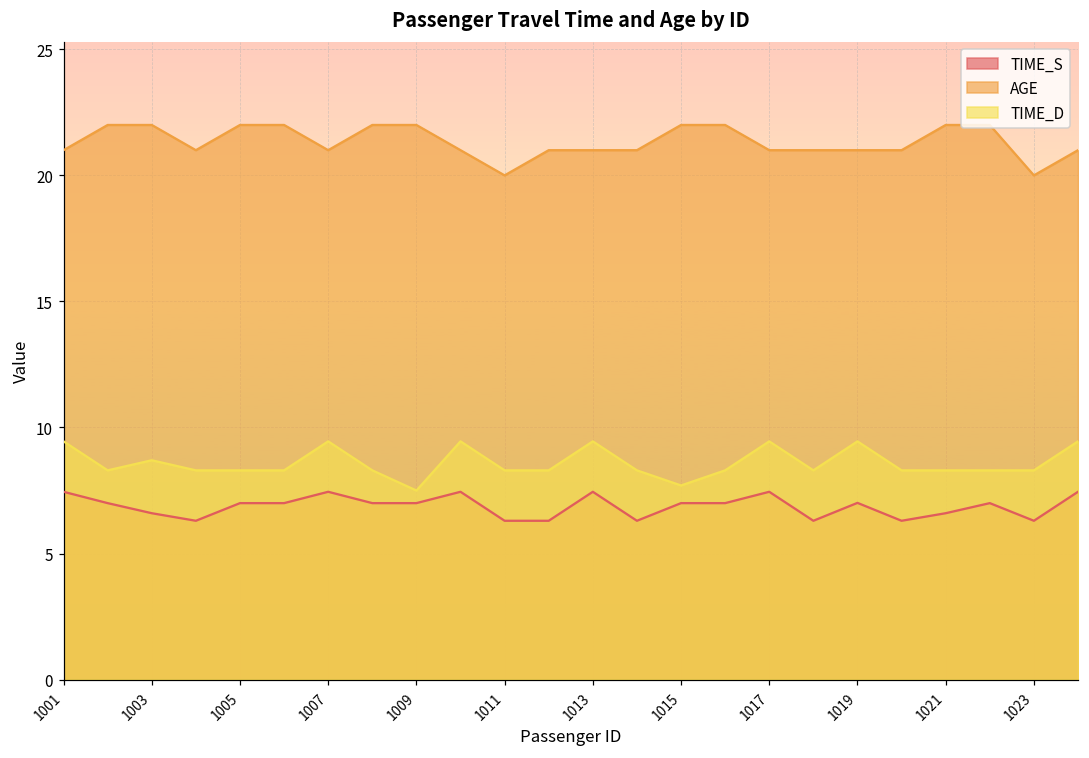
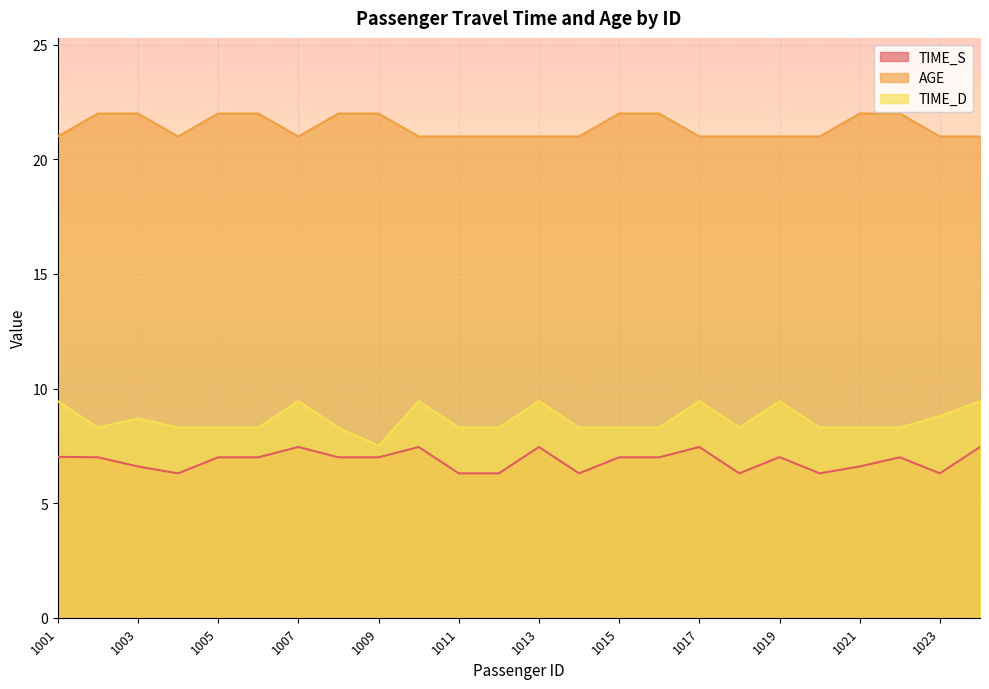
TIME_S, 1001: 7.5 -> 7.0
AGE, 1011: 20 -> 21
TIME_D, 1015: 7.7 -> 8.3
AGE, 1023: 20 -> 21
TIME_D, 1023: 8.3 -> 8.8
